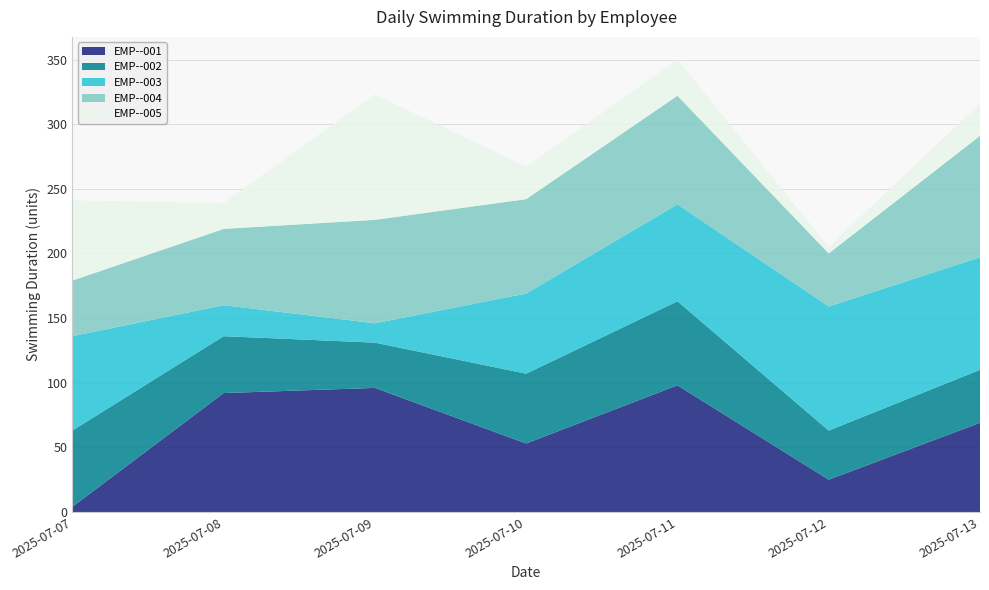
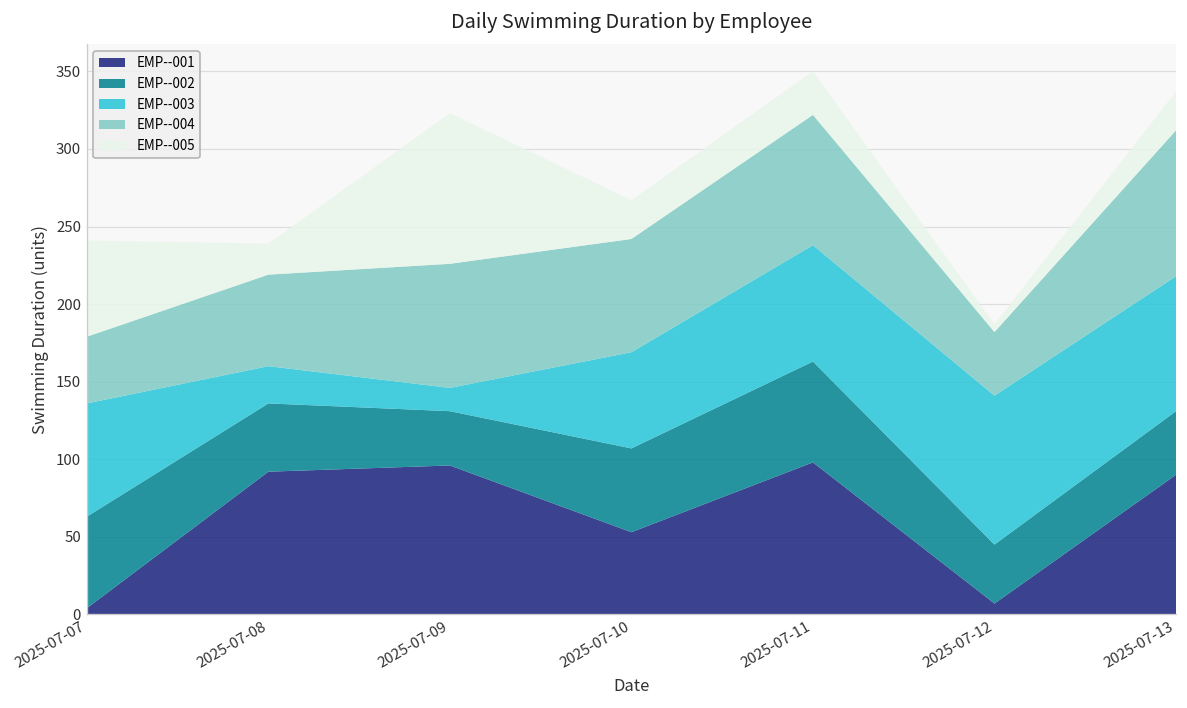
EMP--001, 2025-07-12: 25 -> 7
EMP--001, 2025-07-13: 69 -> 90
